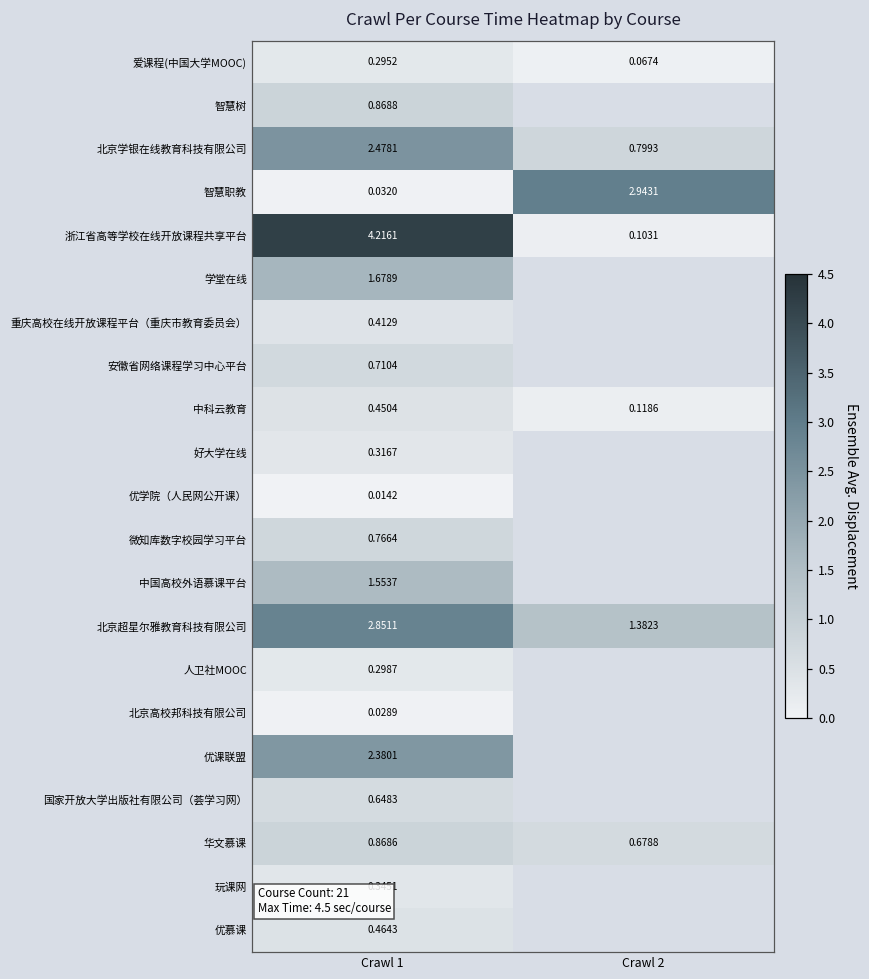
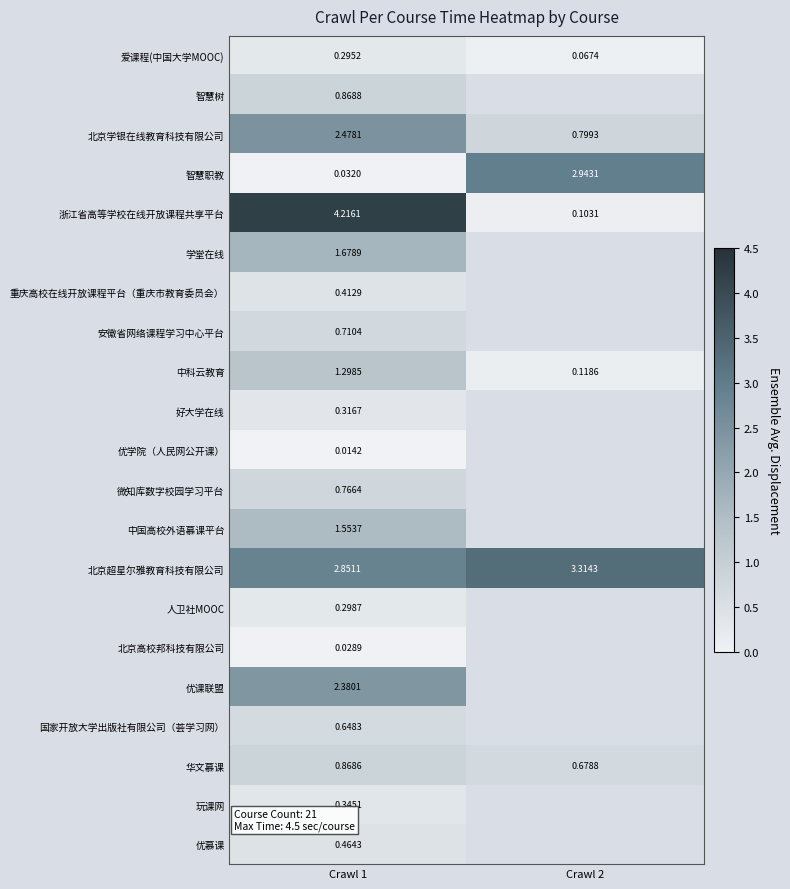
中科云教育, Crawl 1: 0.4504 -> 1.2985
北京超星尔雅教育科技有限公司, Crawl 2: 1.3823 -> 3.3143
